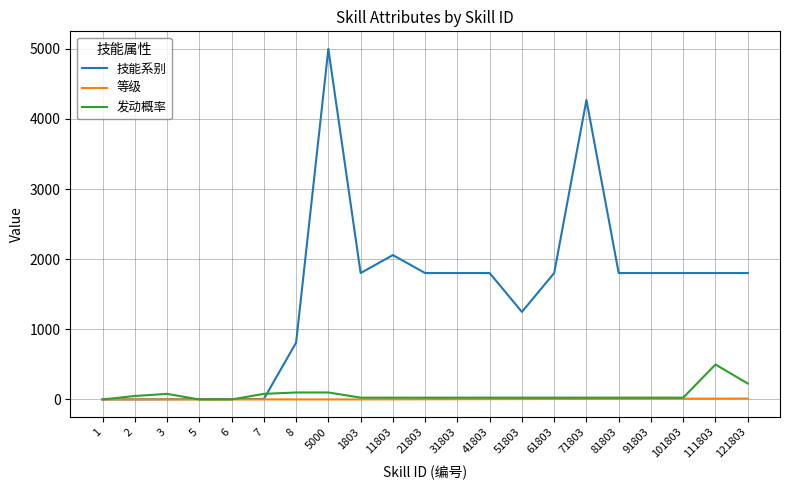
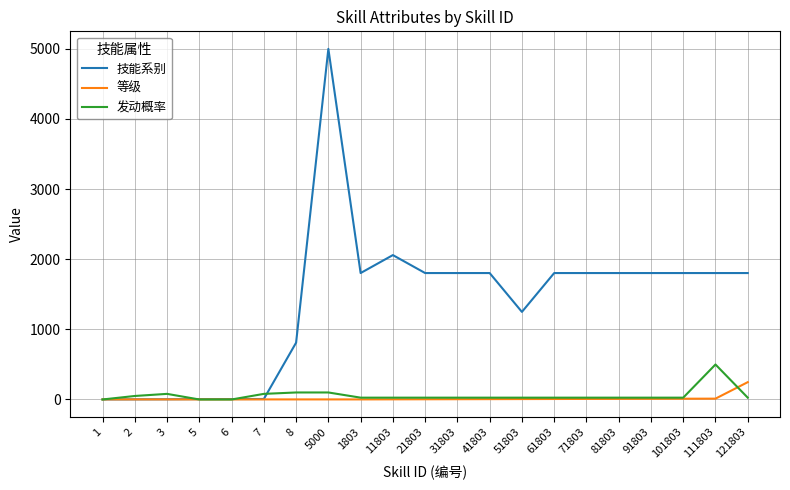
技能系别, 71803: 4300 -> 1800
等级, 121803: 0 -> 200
发动概率, 121803: 200 -> 0
